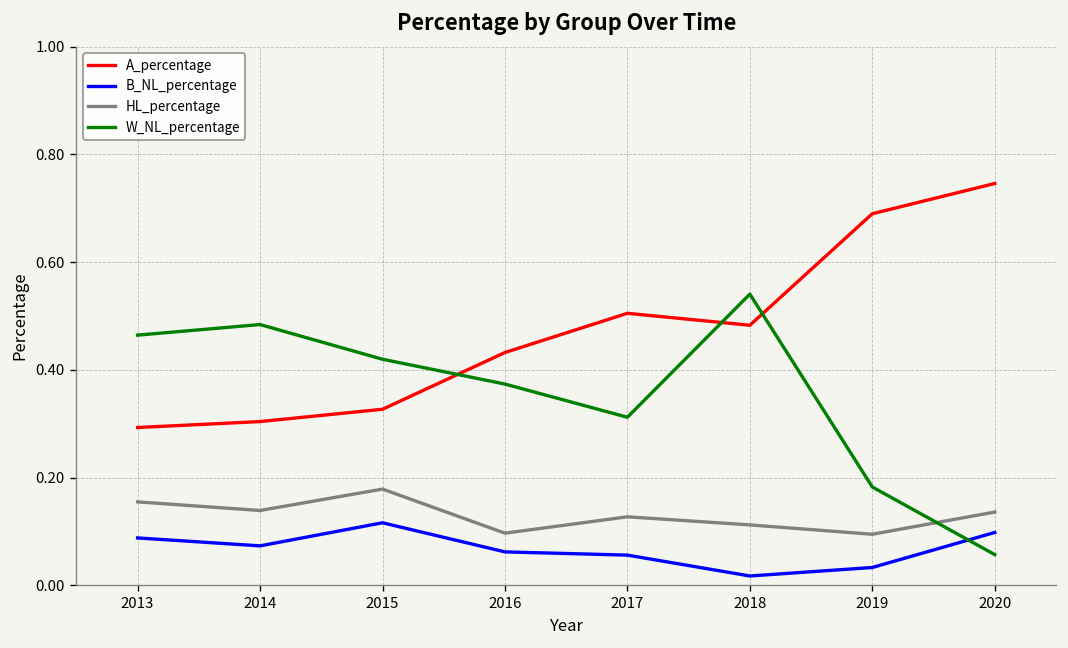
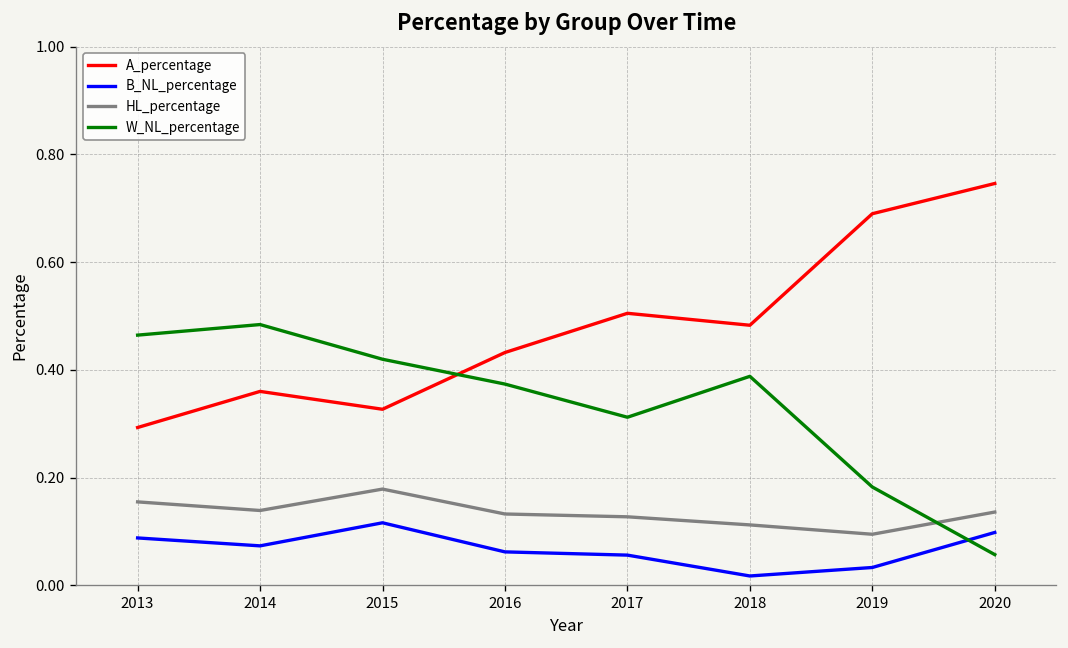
A_percentage, 2014: 0.30 -> 0.36
HL_percentage, 2016: 0.10 -> 0.13
W_NL_percentage, 2018: 0.54 -> 0.39
